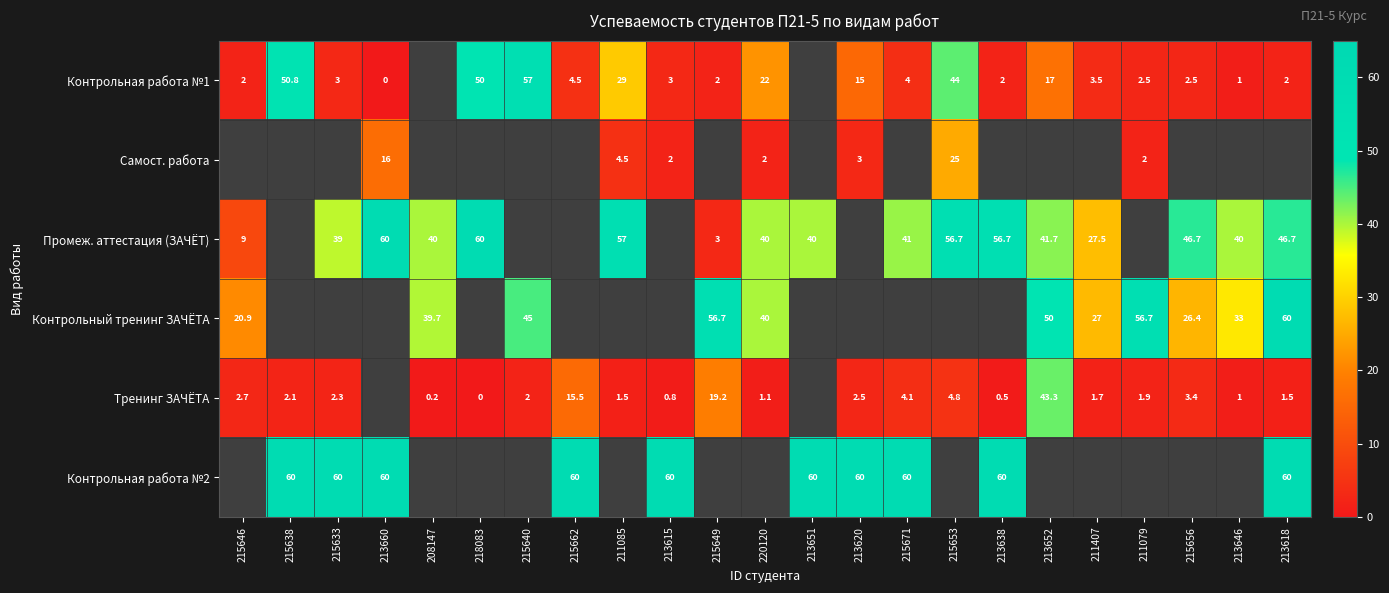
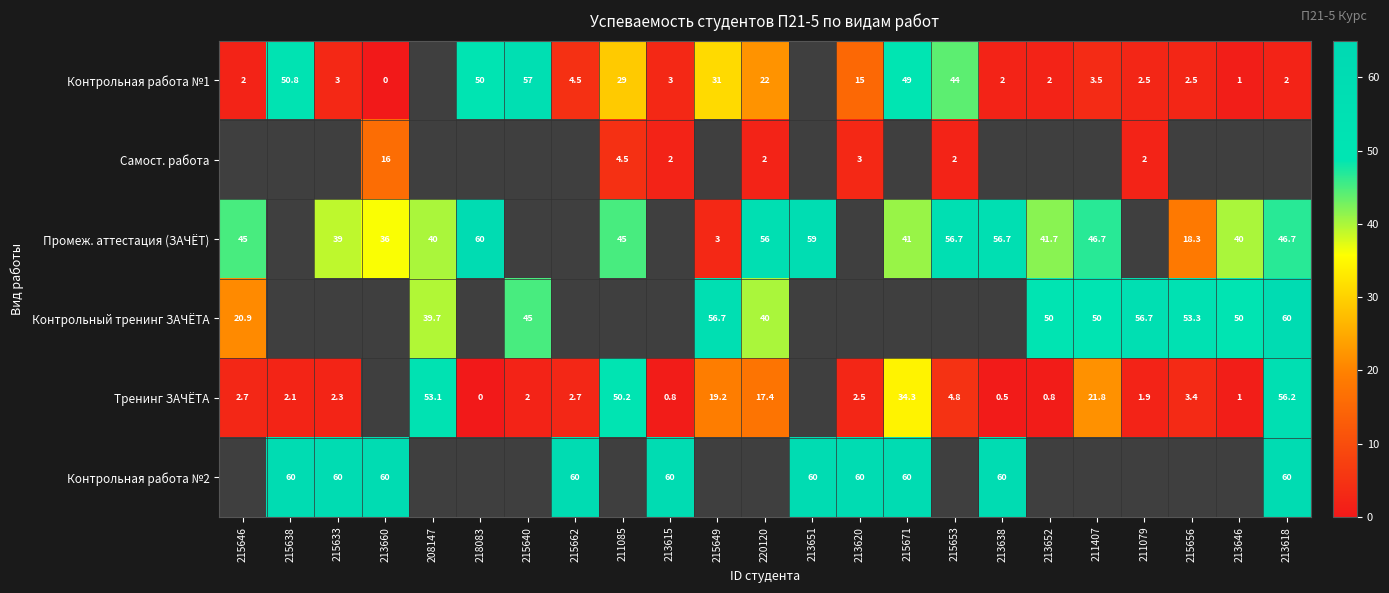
Контрольная работа №1, 215649: 2 -> 31
Контрольная работа №1, 215671: 4 -> 49
Контрольная работа №1, 213652: 17 -> 2
Самост. работа, 215653: 25 -> 2
Промеж. аттестация (ЗАЧЁТ), 215646: 9 -> 45
Промеж. аттестация (ЗАЧЁТ), 213660: 60 -> 36
Промеж. аттестация (ЗАЧЁТ), 211085: 57 -> 45
Промеж. аттестация (ЗАЧЁТ), 220120: 40 -> 56
Промеж. аттестация (ЗАЧЁТ), 213651: 40 -> 59
Промеж. аттестация (ЗАЧЁТ), 211407: 27.5 -> 46.7
Промеж. аттестация (ЗАЧЁТ), 215656: 46.7 -> 18.3
Контрольный тренинг ЗАЧЁТА, 211407: 27 -> 50
Контрольный тренинг ЗАЧЁТА, 215656: 26.4 -> 53.3
Контрольный тренинг ЗАЧЁТА, 213646: 33 -> 50
Тренинг ЗАЧЁТА, 208147: 0.2 -> 53.1
Тренинг ЗАЧЁТА, 215662: 15.5 -> 2.7
Тренинг ЗАЧЁТА, 211085: 1.5 -> 50.2
Тренинг ЗАЧЁТА, 220120: 1.1 -> 17.4
Тренинг ЗАЧЁТА, 215671: 4.1 -> 34.3
Тренинг ЗАЧЁТА, 213652: 43.3 -> 0.8
Тренинг ЗАЧЁТА, 211407: 1.7 -> 21.8
Тренинг ЗАЧЁТА, 213618: 1.5 -> 56.2
